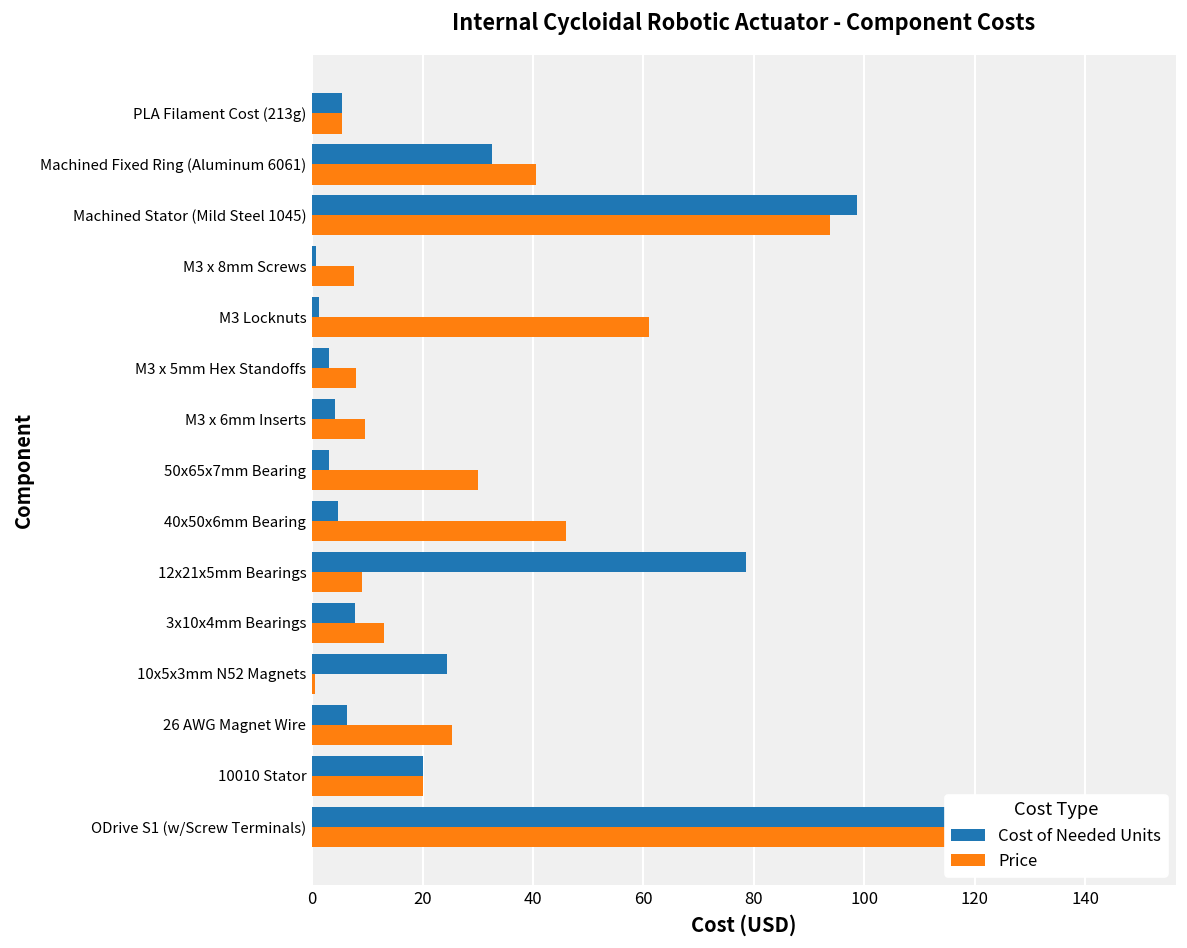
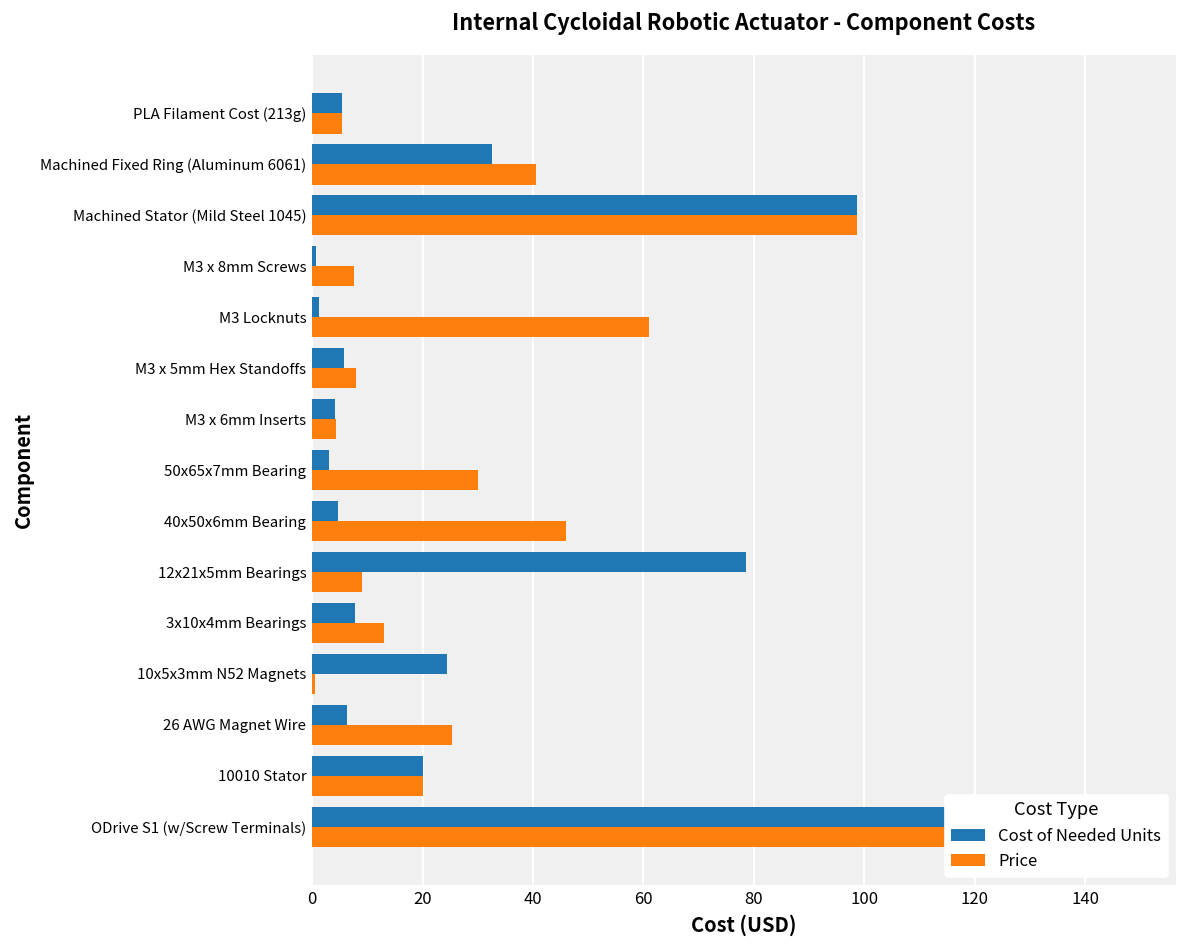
Price, Machined Stator (Mild Steel 1045): 94 -> 99
Cost of Needed Units, M3 x 5mm Hex Standoffs: 3 -> 6
Price, M3 x 6mm Inserts: 9 -> 4
